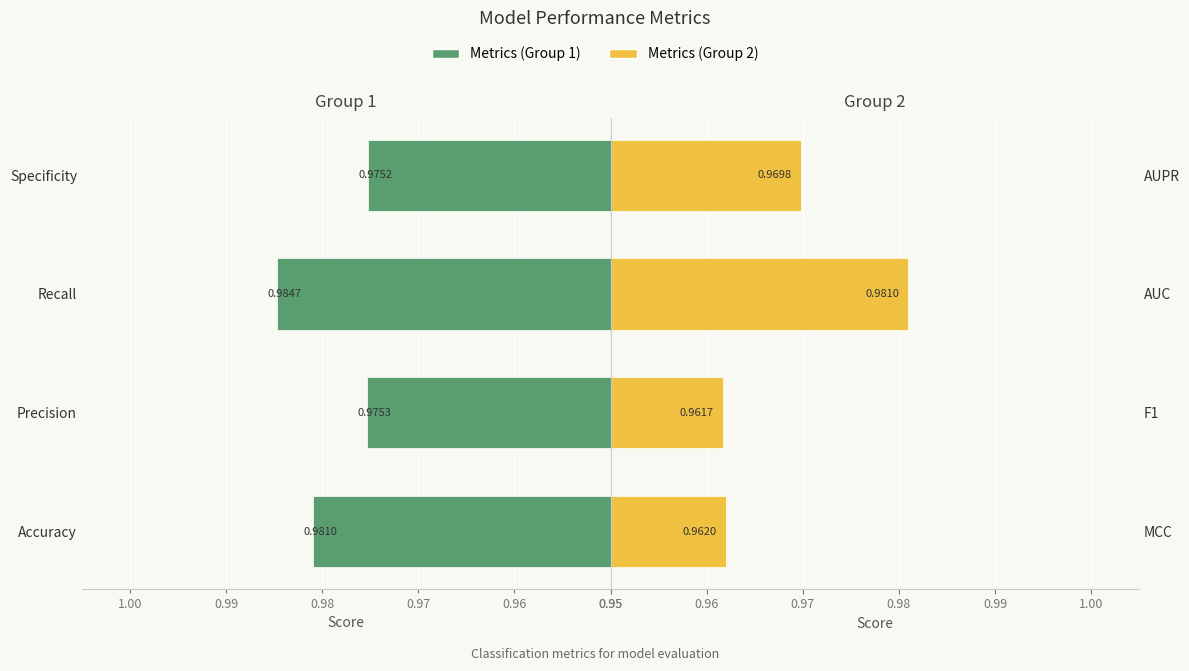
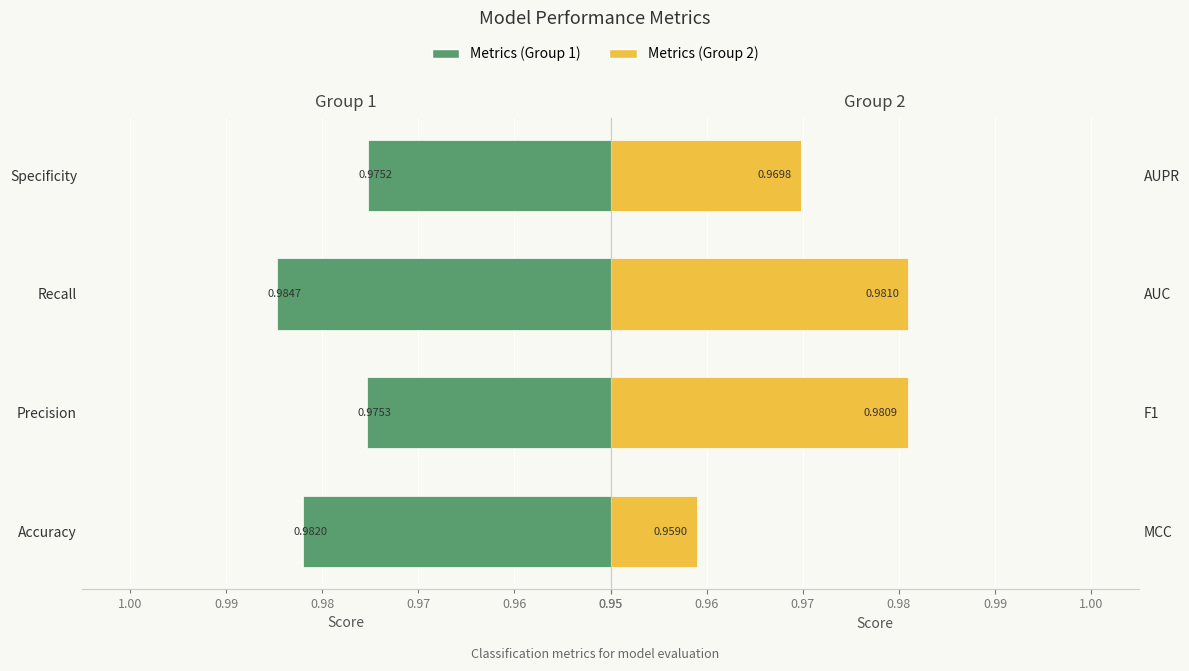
Group 1, Accuracy: 0.9810 -> 0.9820
Group 2, F1: 0.9617 -> 0.9809
Group 2, MCC: 0.9620 -> 0.9590
